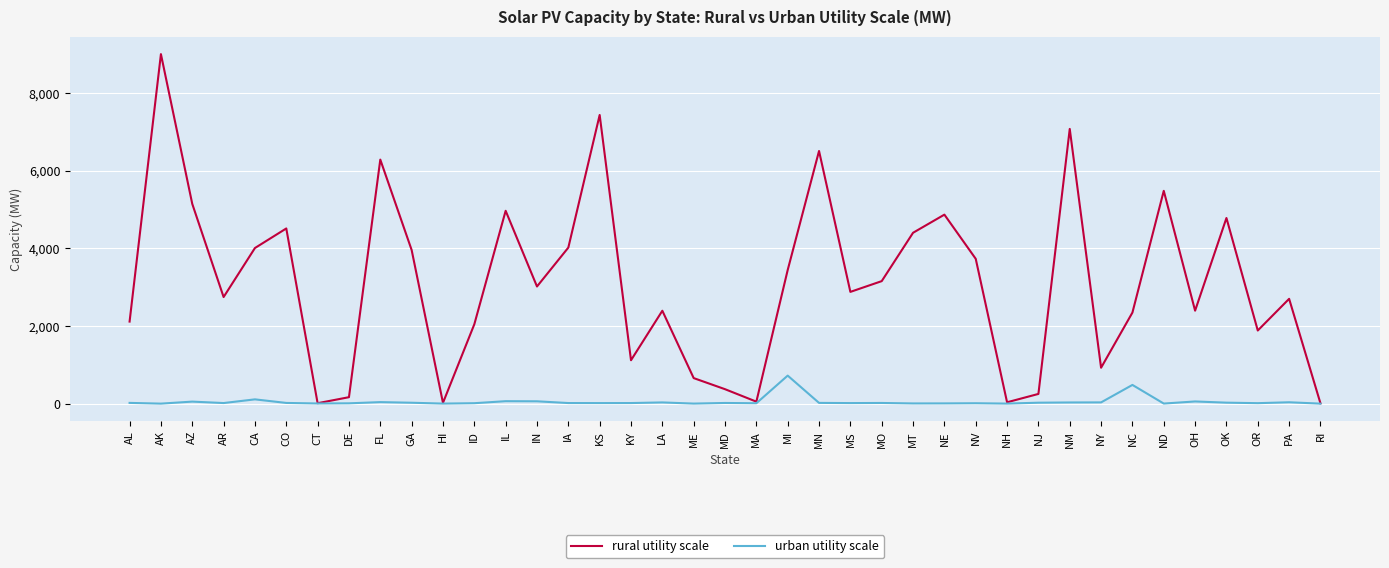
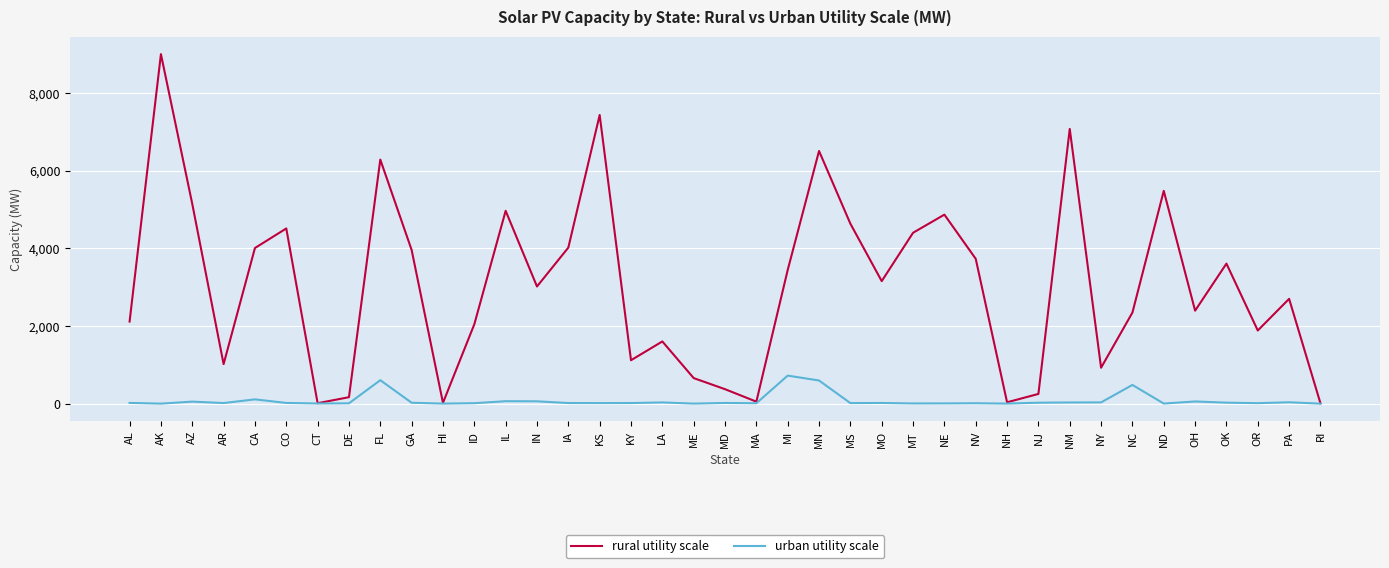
rural utility scale, AR: 2,700 -> 1,000
urban utility scale, FL: 0 -> 600
rural utility scale, LA: 2,400 -> 1,600
urban utility scale, MN: 0 -> 600
rural utility scale, MS: 2,900 -> 4,600
rural utility scale, OK: 4,800 -> 3,600
